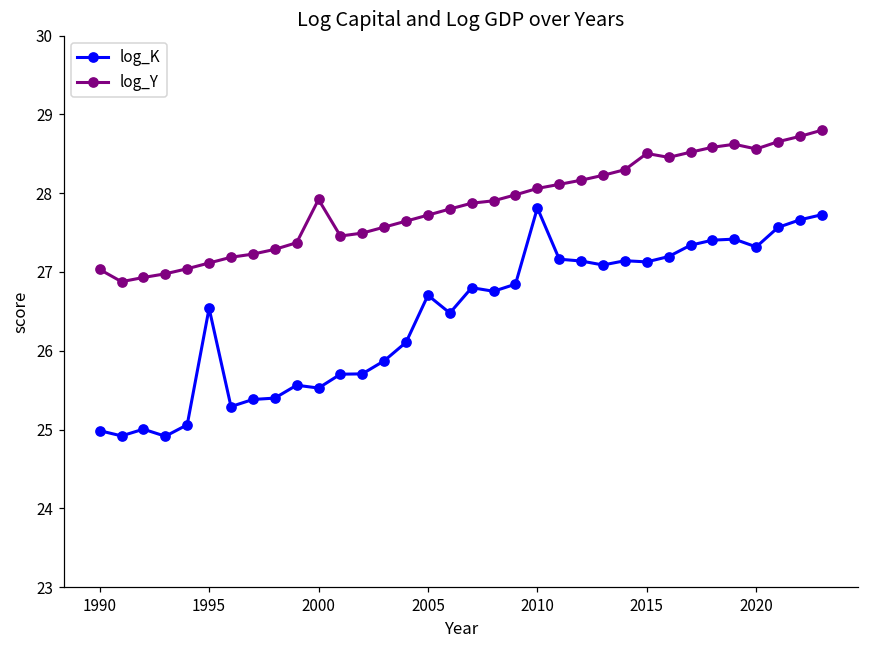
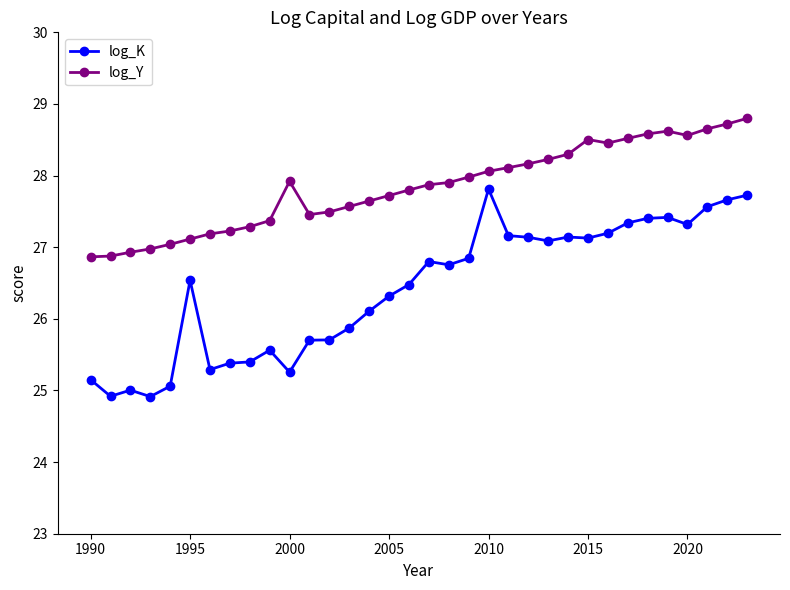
log_K, 1990: 25.0 -> 25.2
log_Y, 1990: 27.0 -> 26.9
log_K, 2000: 25.5 -> 25.3
log_K, 2005: 26.7 -> 26.3
